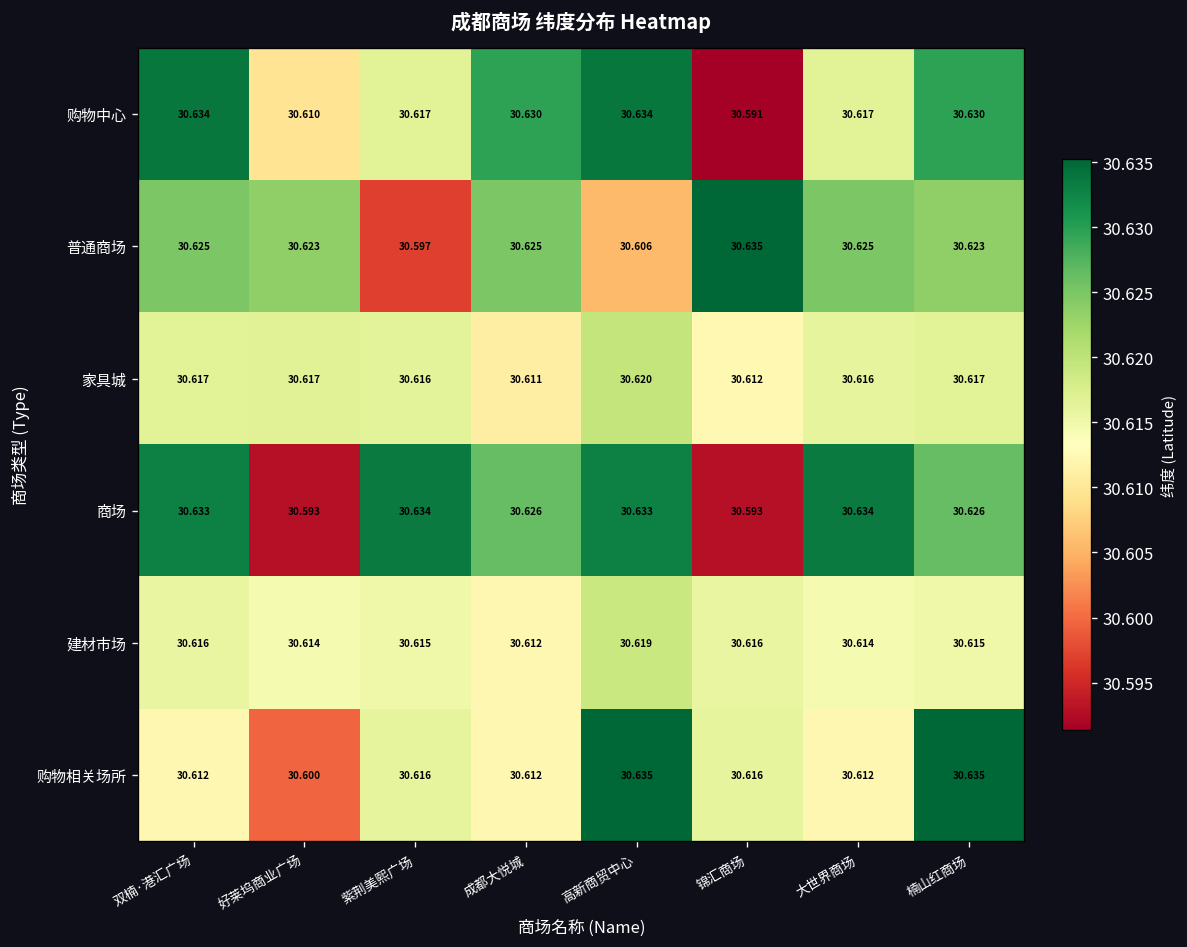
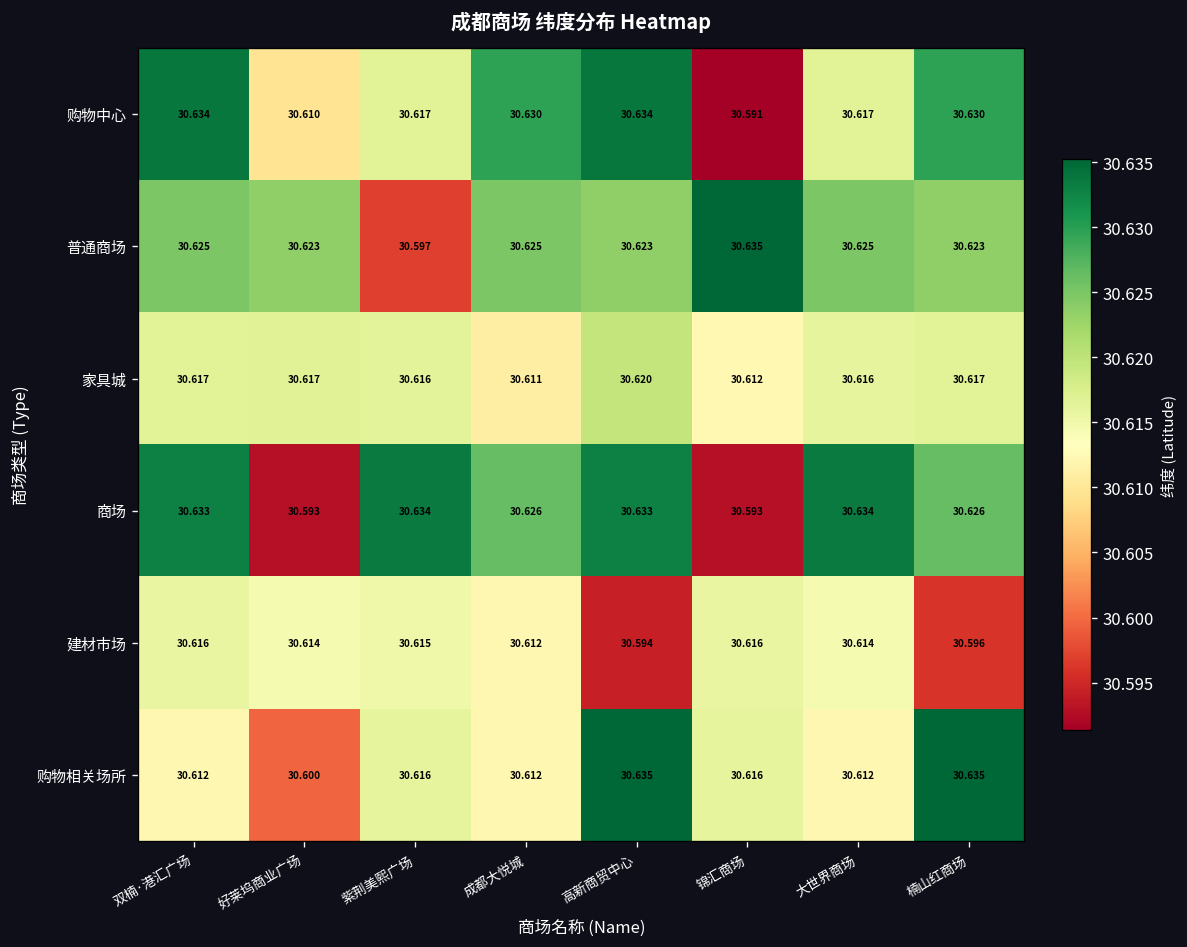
普通商场, 高新商贸中心: 30.606 -> 30.623
建材市场, 高新商贸中心: 30.619 -> 30.594
建材市场, 楠山红商场: 30.615 -> 30.596
